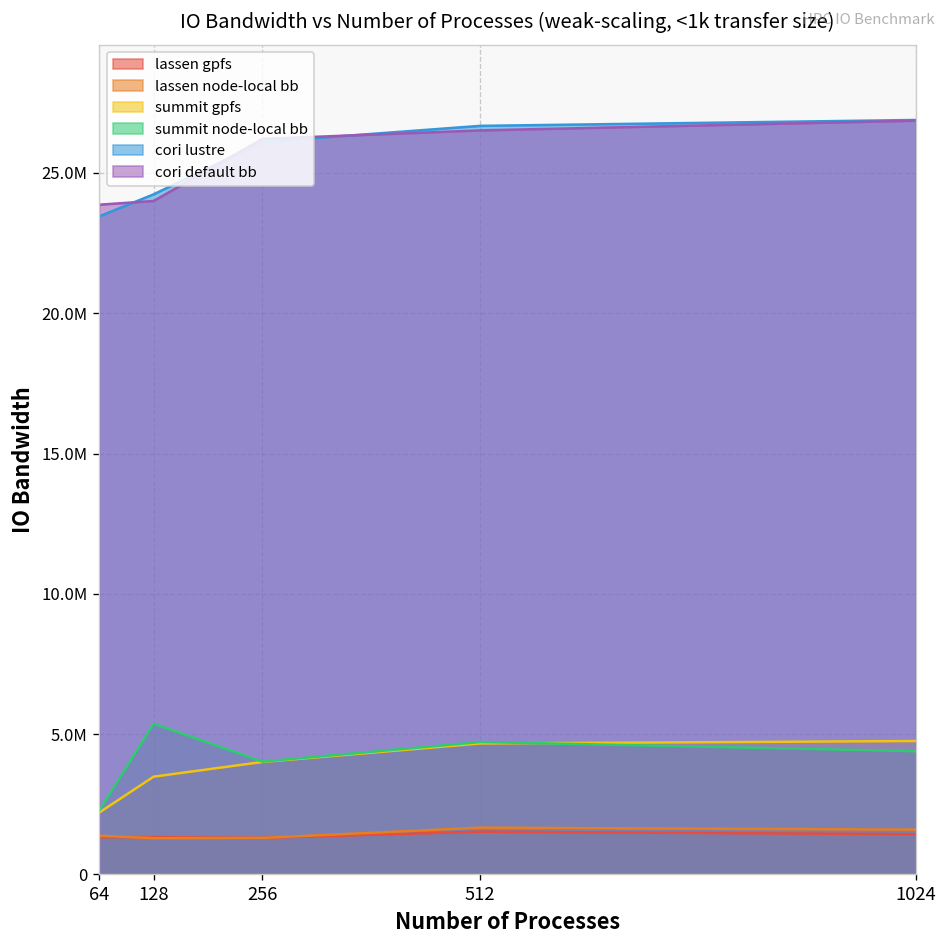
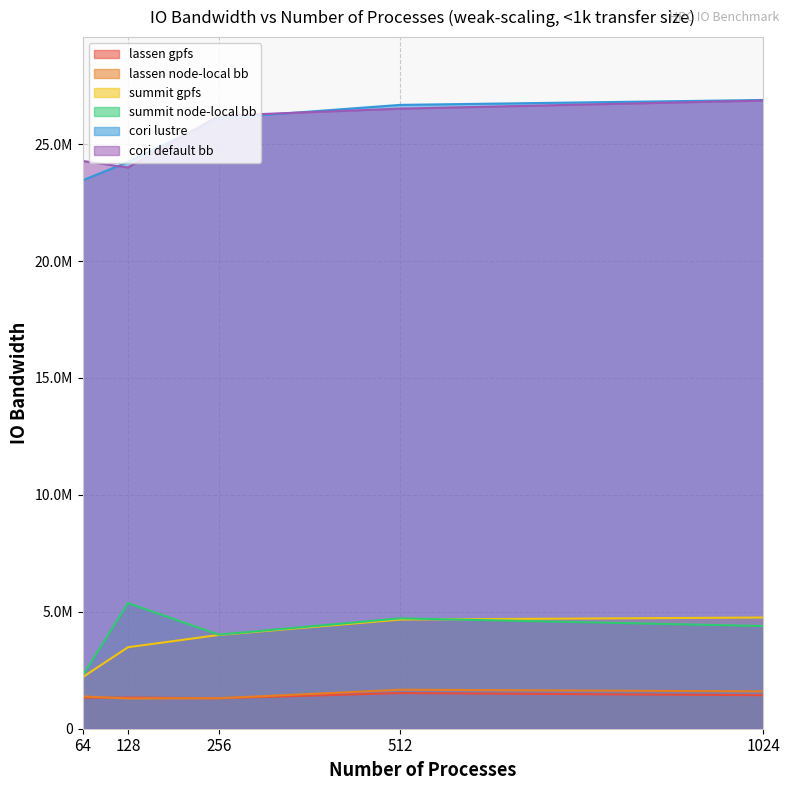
cori default bb, 64: 23900000 -> 24300000
